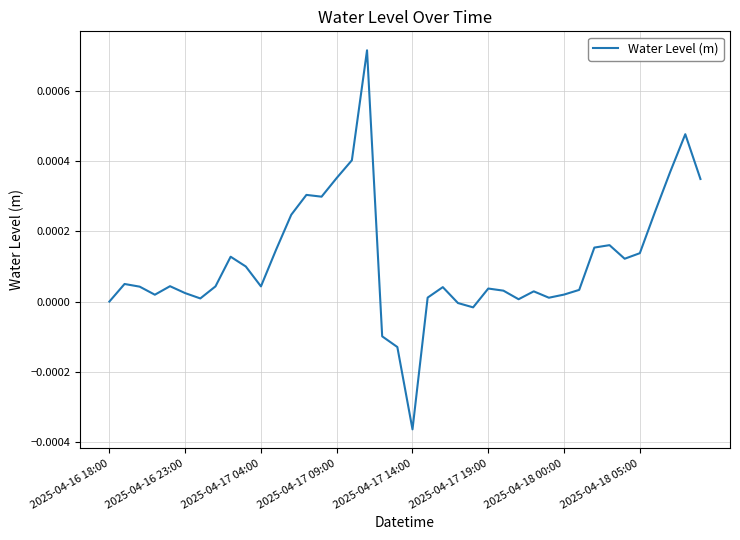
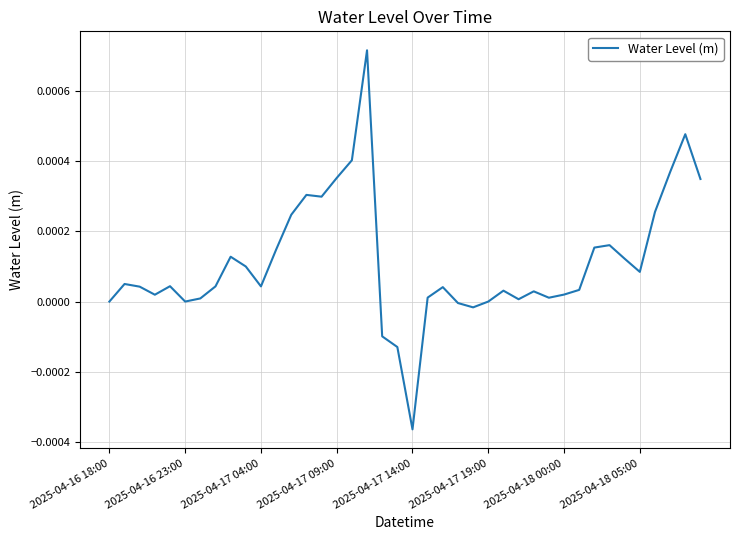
2025-04-16 23:00: 0.00002 -> 0.00000
2025-04-17 19:00: 0.00004 -> 0.00000
2025-04-18 05:00: 0.00014 -> 0.00008
